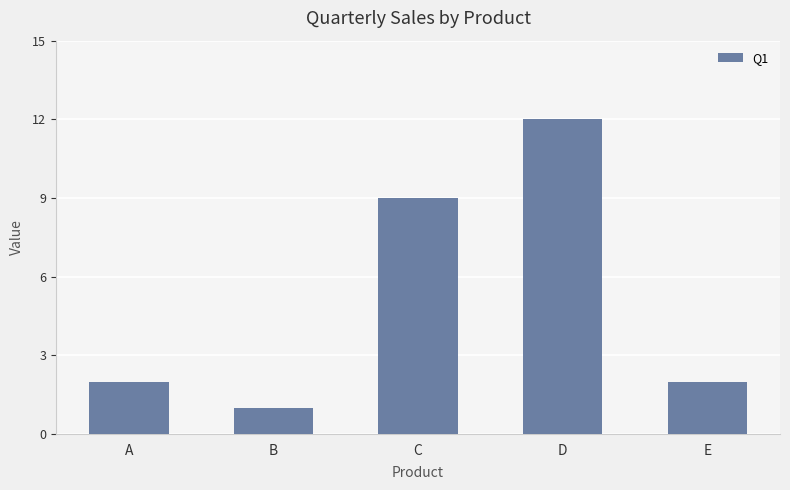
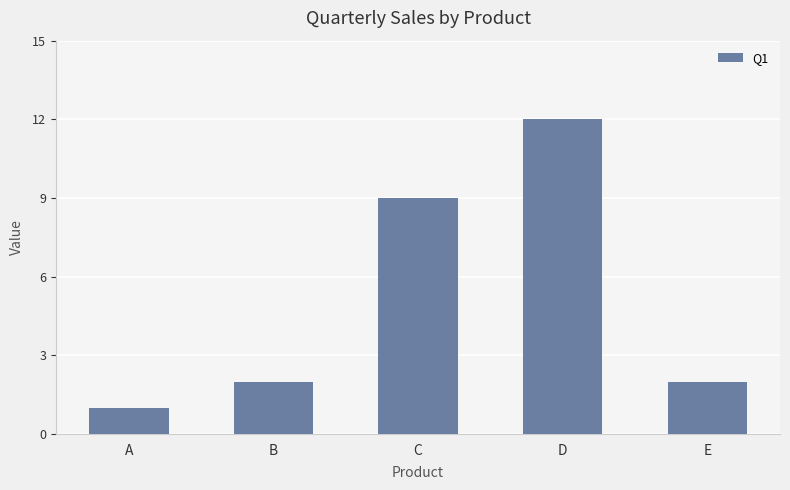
A: 2 -> 1
B: 1 -> 2
